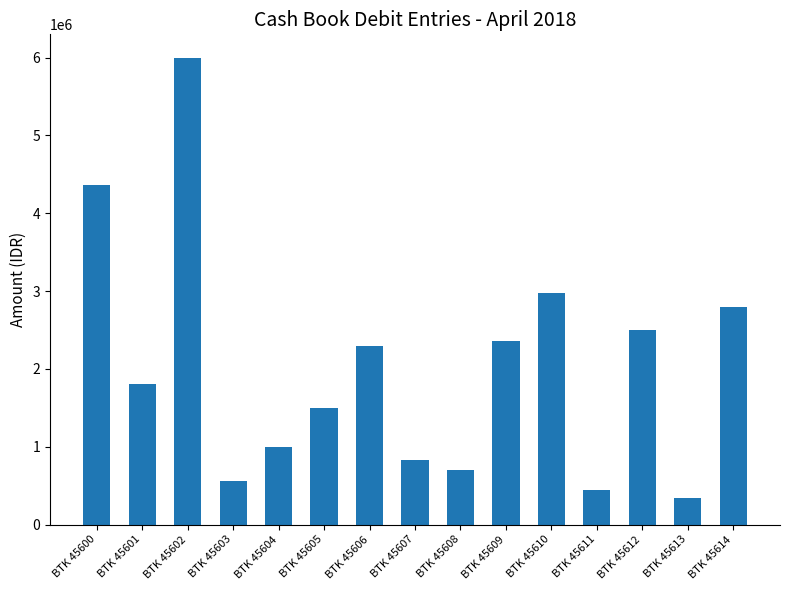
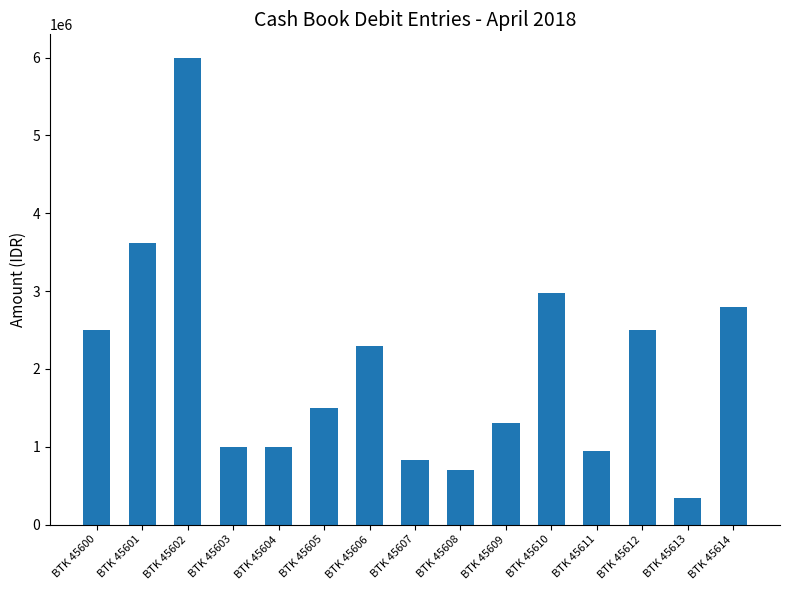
BTK 45600: 4400000 -> 2500000
BTK 45601: 1800000 -> 3600000
BTK 45603: 600000 -> 1000000
BTK 45609: 2400000 -> 1300000
BTK 45611: 500000 -> 900000
